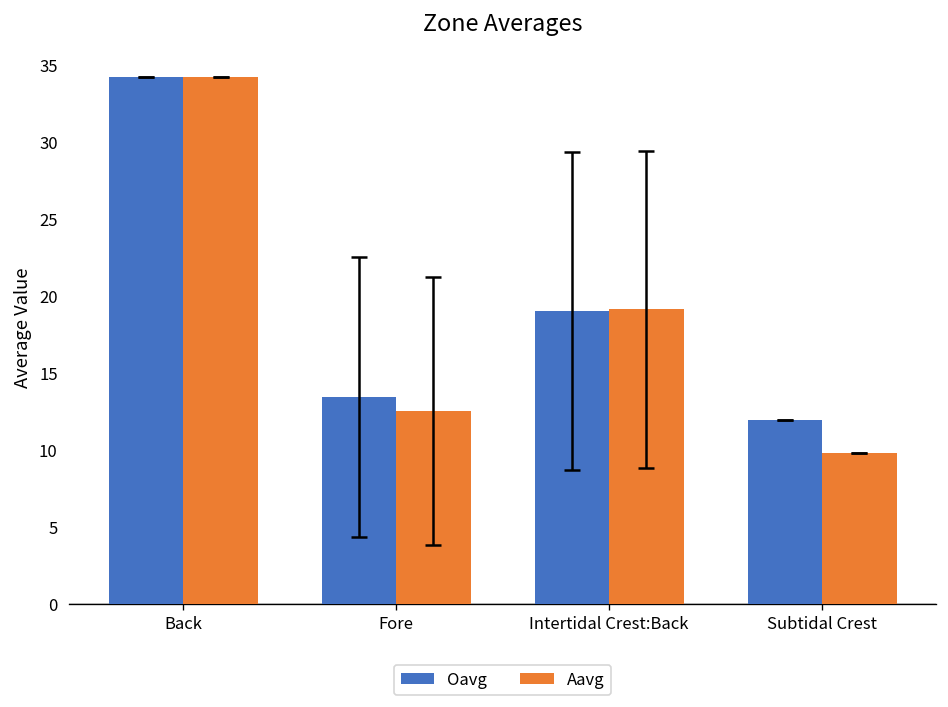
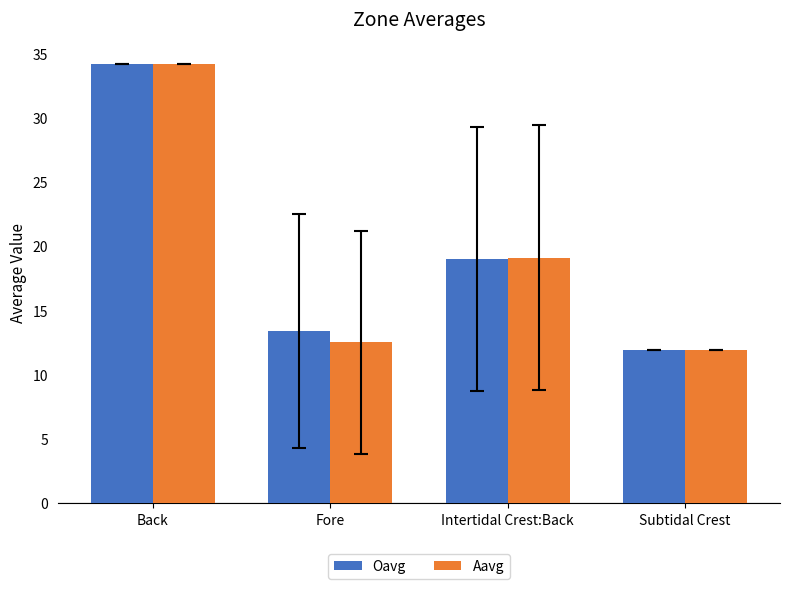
Aavg, Subtidal Crest: 9.8 -> 11.9
